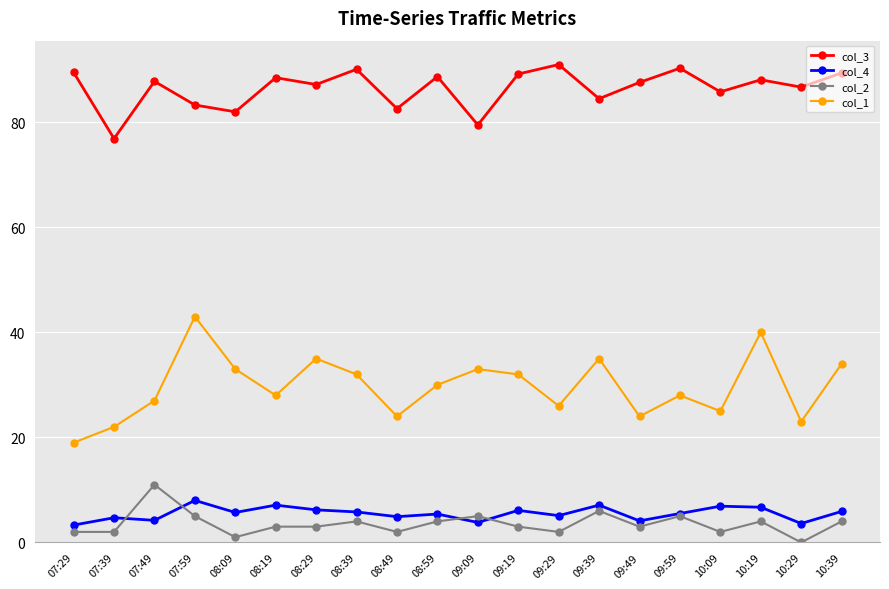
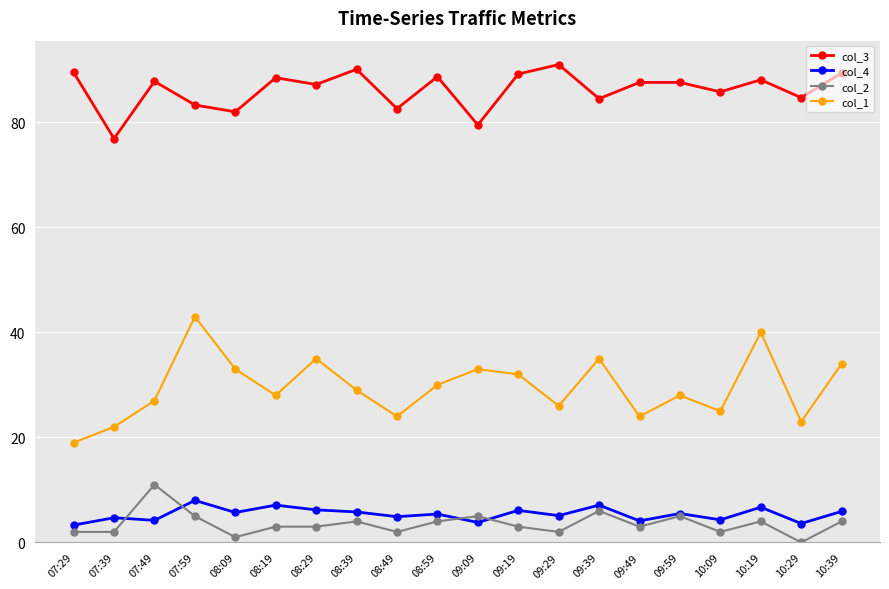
col_1, 08:39: 32 -> 29
col_3, 09:59: 90 -> 88
col_4, 10:09: 7 -> 4
col_3, 10:29: 87 -> 85
